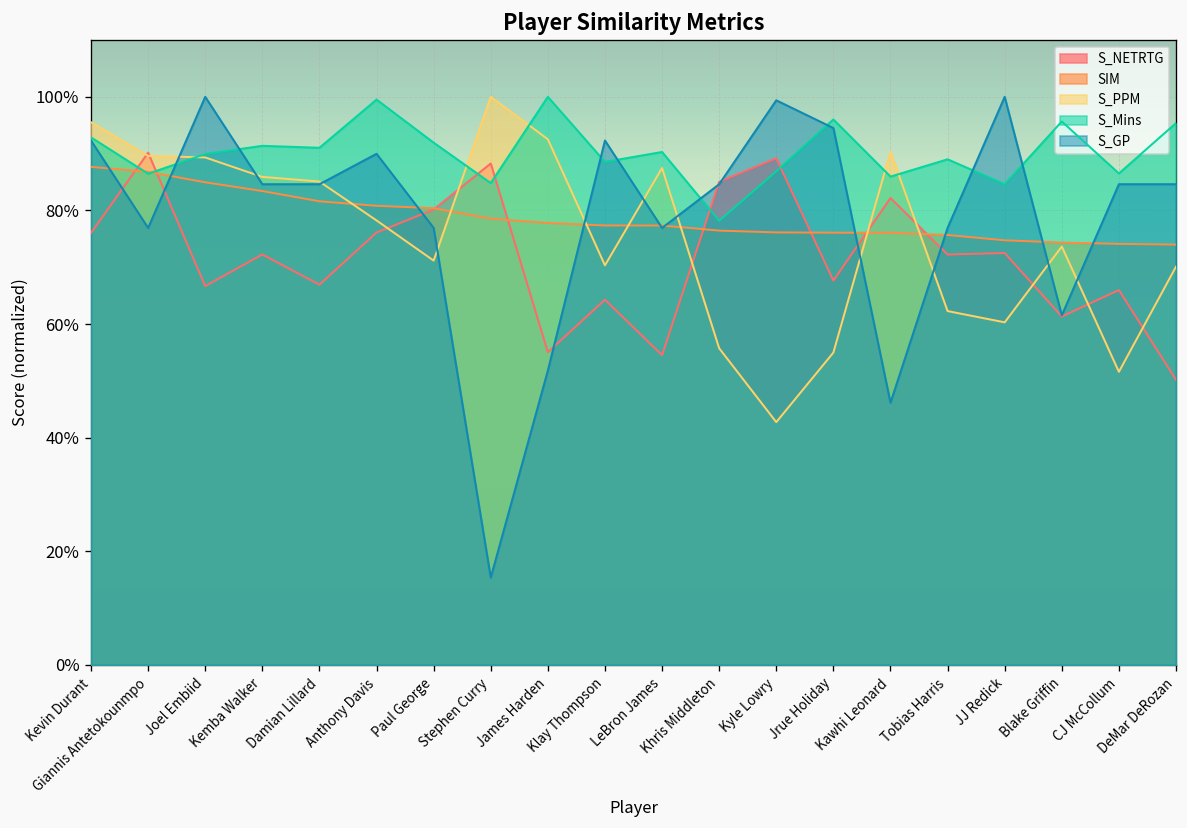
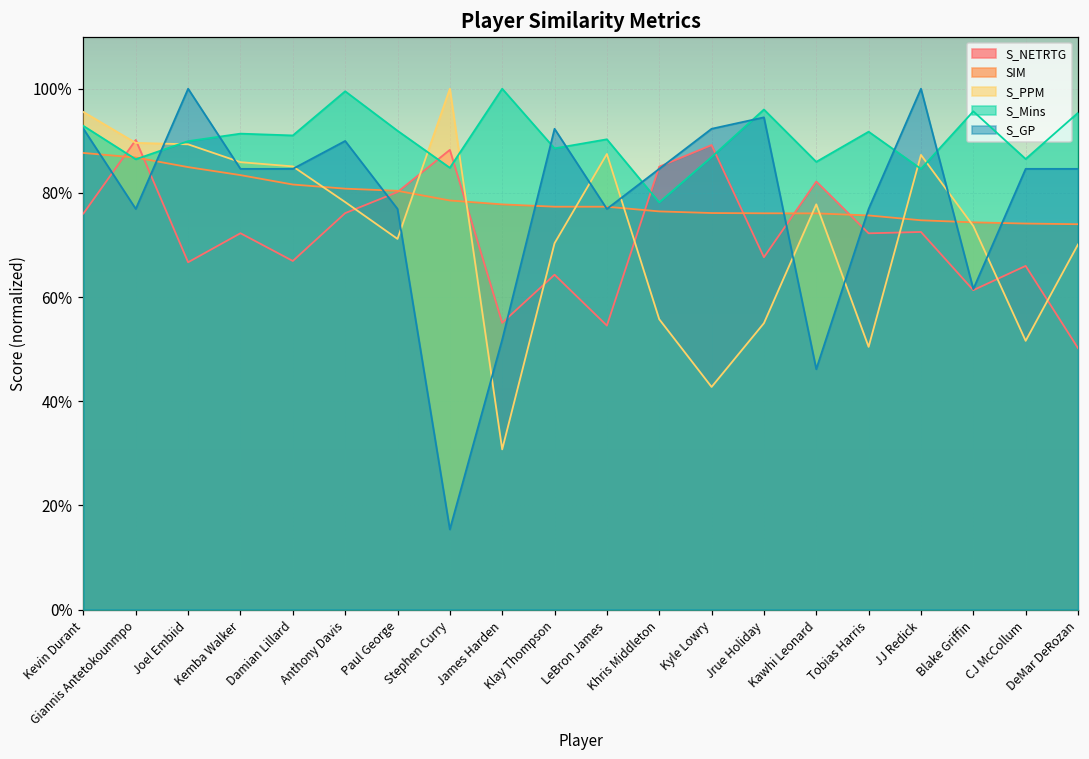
S_PPM, James Harden: 93% -> 31%
S_GP, Kyle Lowry: 99% -> 92%
S_PPM, Kawhi Leonard: 90% -> 78%
S_PPM, Tobias Harris: 62% -> 50%
S_Mins, Tobias Harris: 89% -> 92%
S_PPM, JJ Redick: 60% -> 87%
